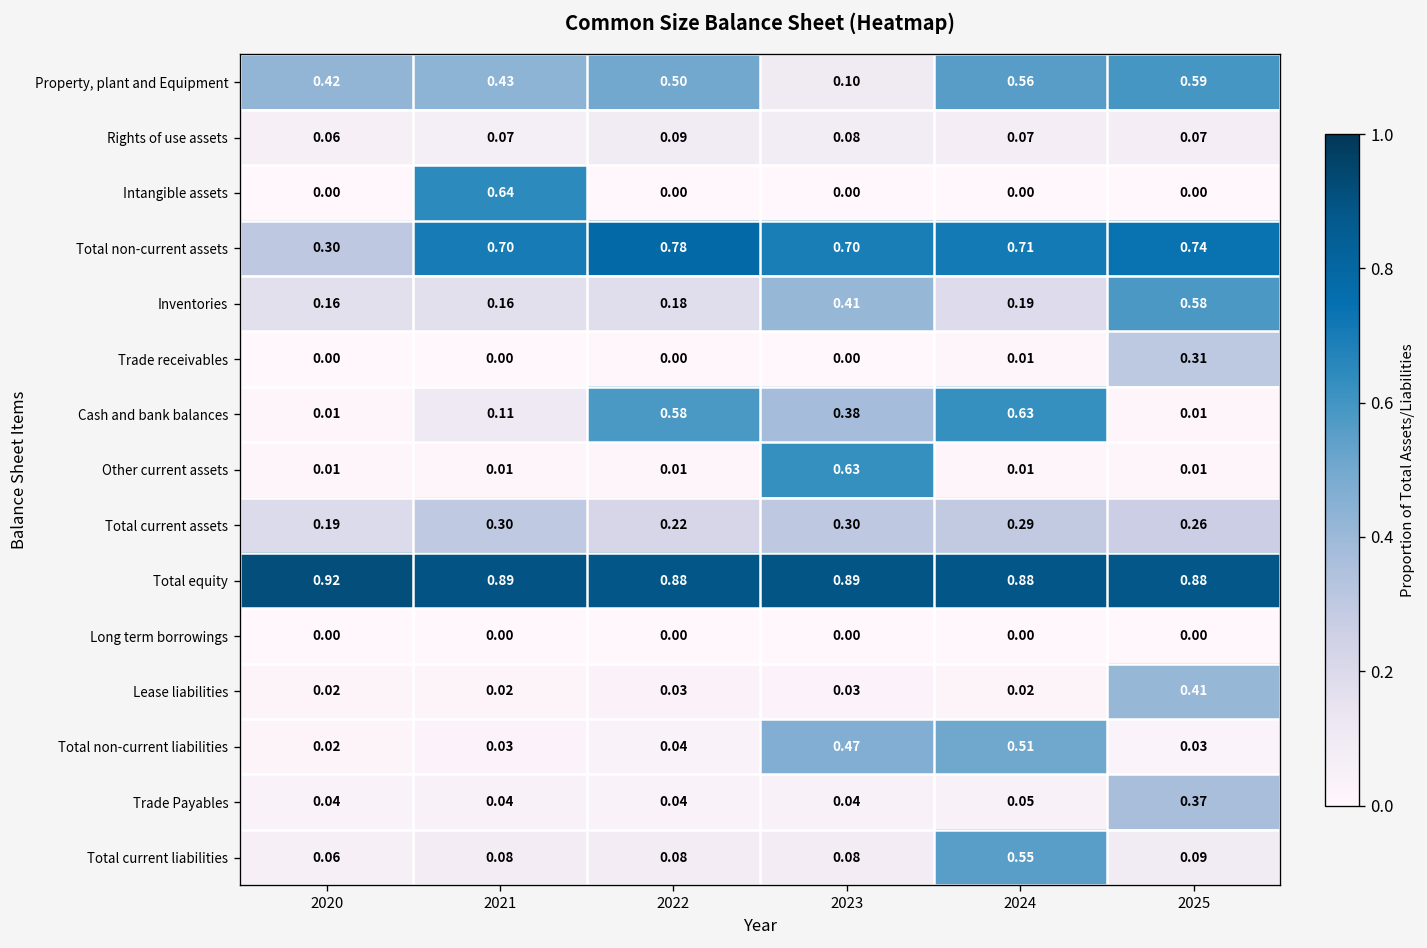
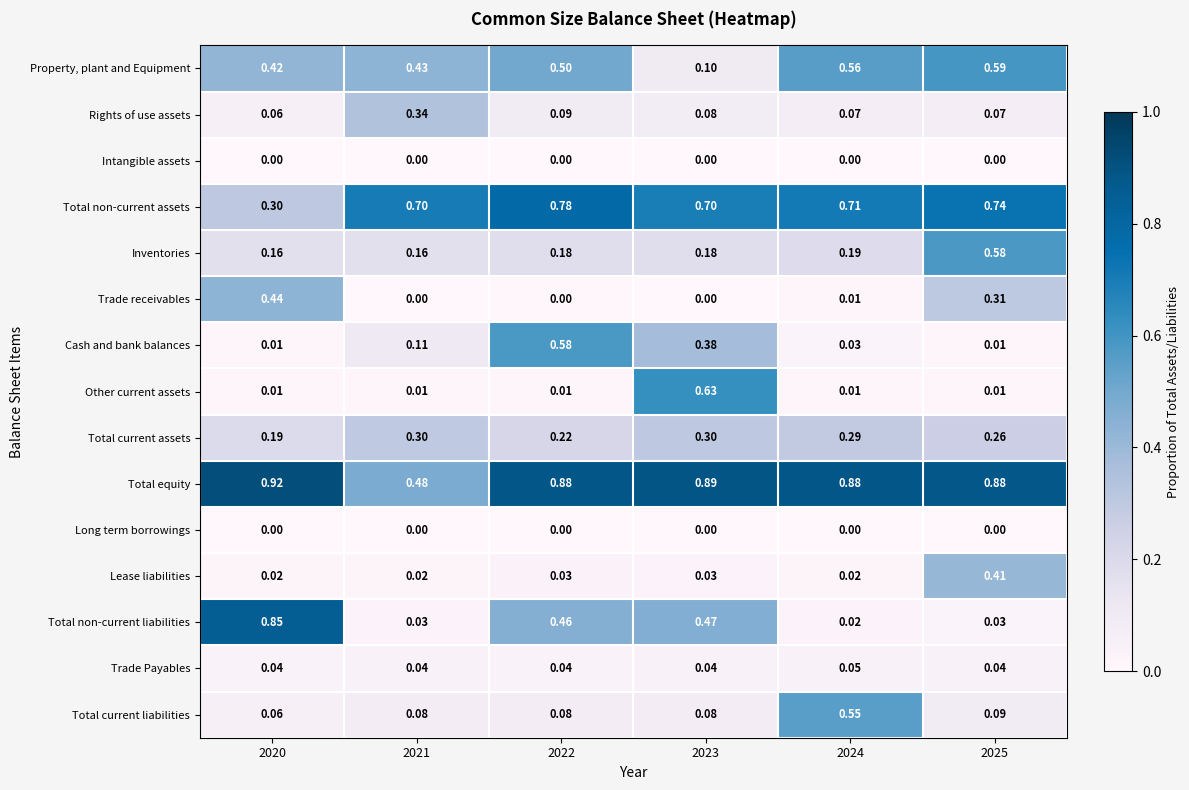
Rights of use assets, 2021: 0.07 -> 0.34
Intangible assets, 2021: 0.64 -> 0.00
Inventories, 2023: 0.41 -> 0.18
Trade receivables, 2020: 0.00 -> 0.44
Cash and bank balances, 2024: 0.63 -> 0.03
Total equity, 2021: 0.89 -> 0.48
Total non-current liabilities, 2020: 0.02 -> 0.85
Total non-current liabilities, 2022: 0.04 -> 0.46
Total non-current liabilities, 2024: 0.51 -> 0.02
Trade Payables, 2025: 0.37 -> 0.04
